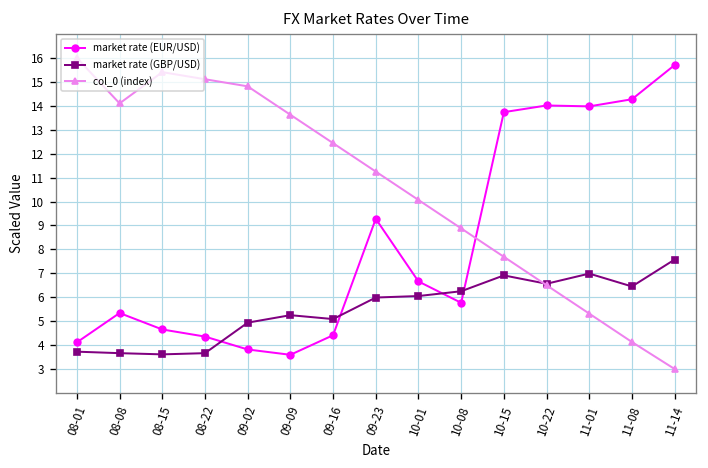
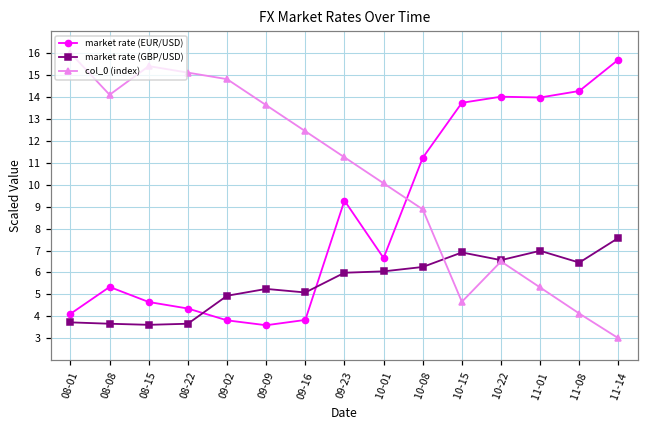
market rate (EUR/USD), 09-16: 4.4 -> 3.8
market rate (EUR/USD), 10-08: 5.8 -> 11.2
col_0 (index), 10-15: 7.7 -> 4.7
